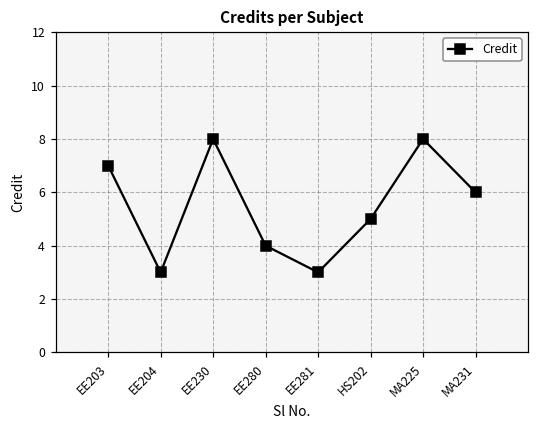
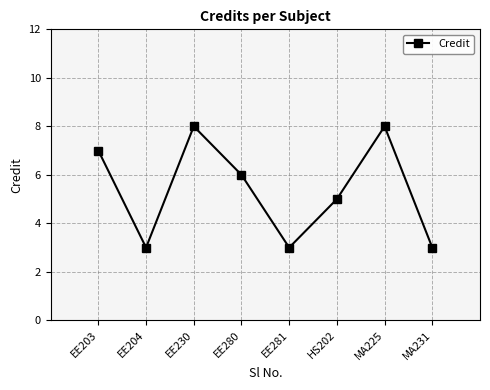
EE280: 4 -> 6
MA231: 6 -> 3
